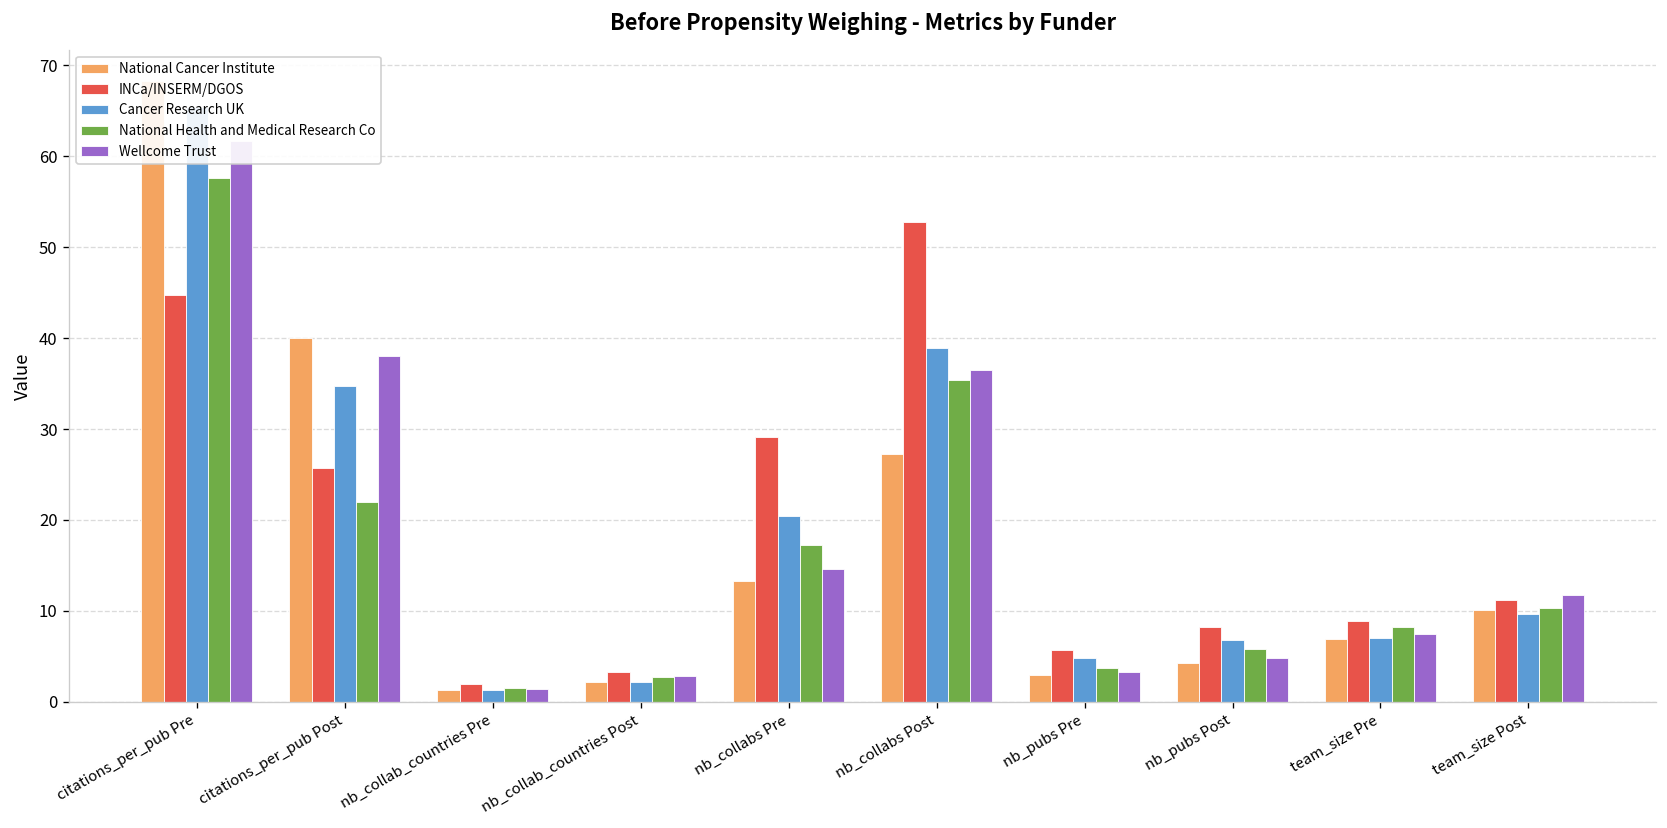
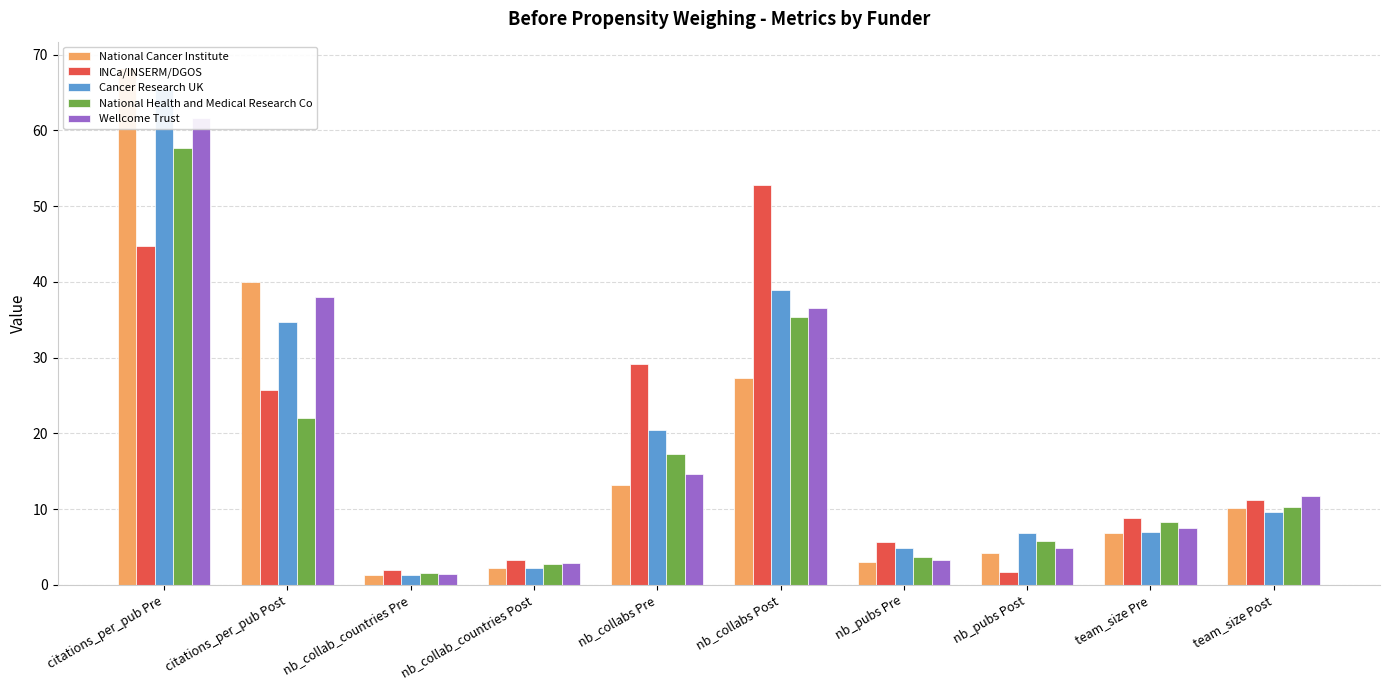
INCa/INSERM/DGOS, nb_pubs Post: 8 -> 2
